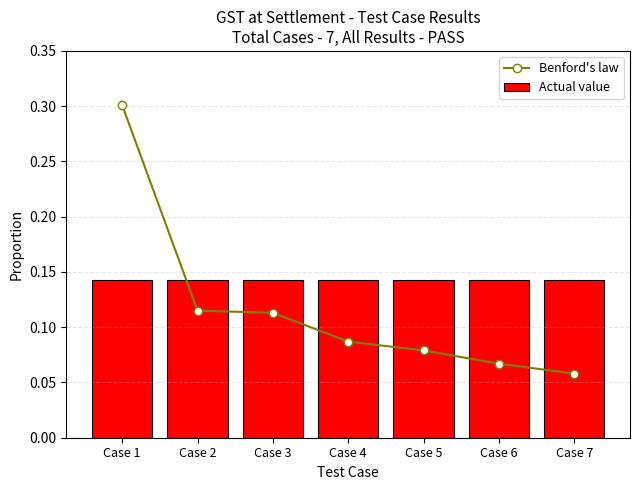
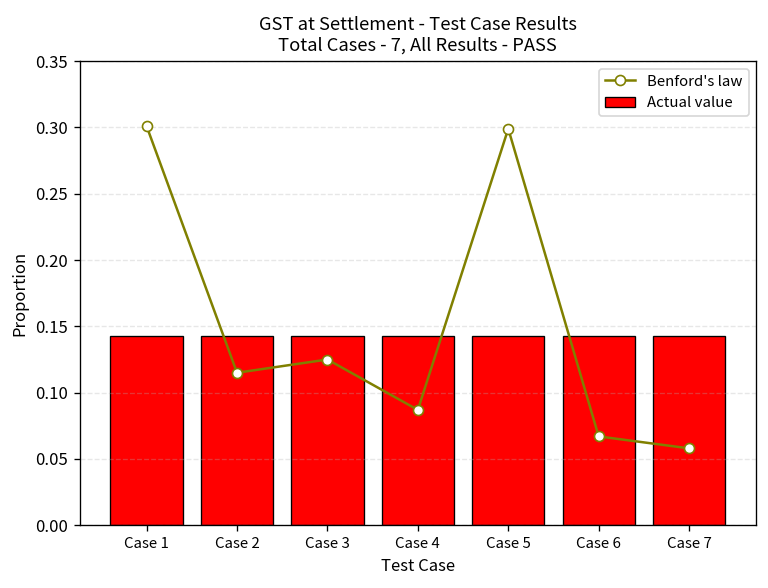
Benford's law, Case 3: 0.113 -> 0.125
Benford's law, Case 5: 0.079 -> 0.299
